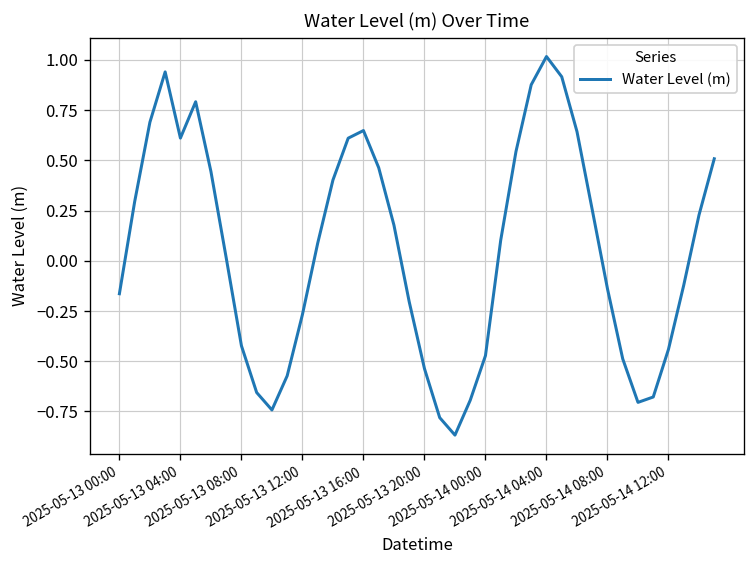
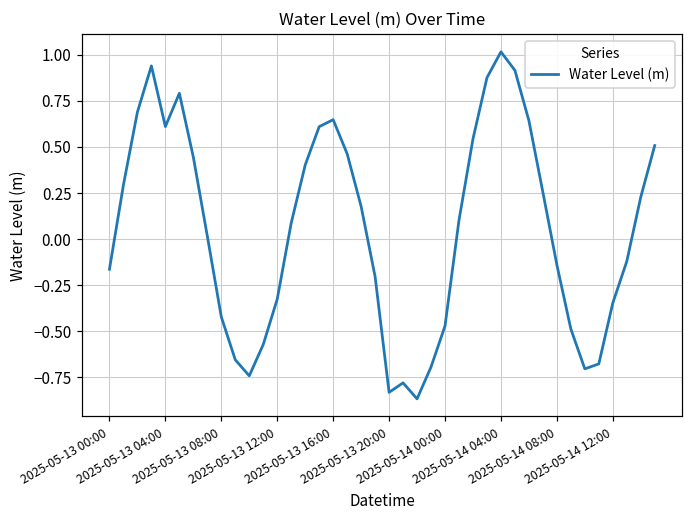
2025-05-13 12:00: -0.27 -> -0.33
2025-05-13 20:00: -0.54 -> -0.83
2025-05-14 12:00: -0.44 -> -0.35
